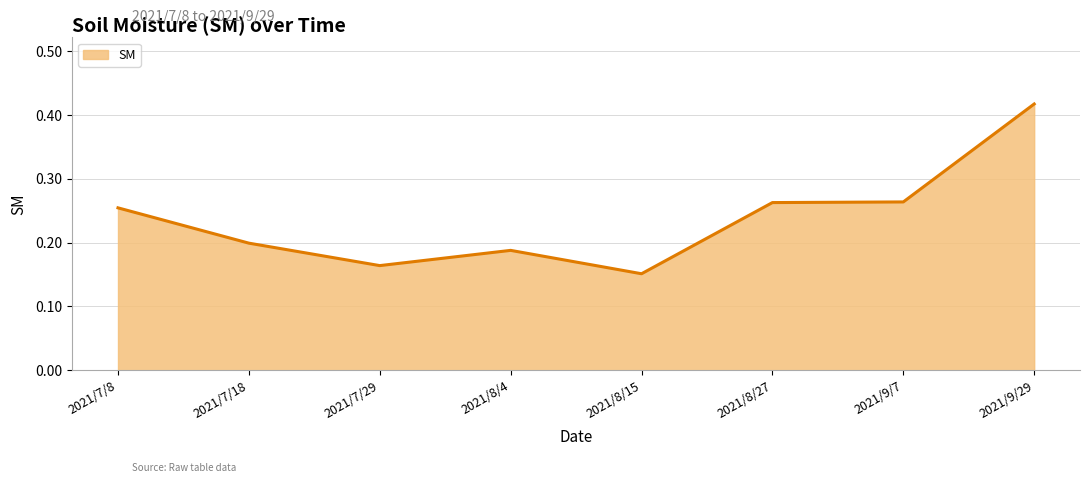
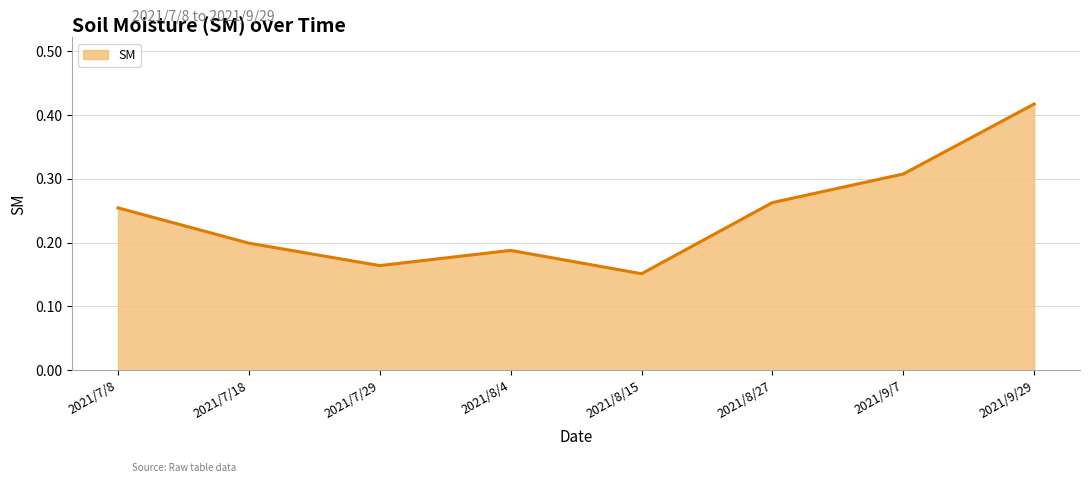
2021/9/7: 0.26 -> 0.31
